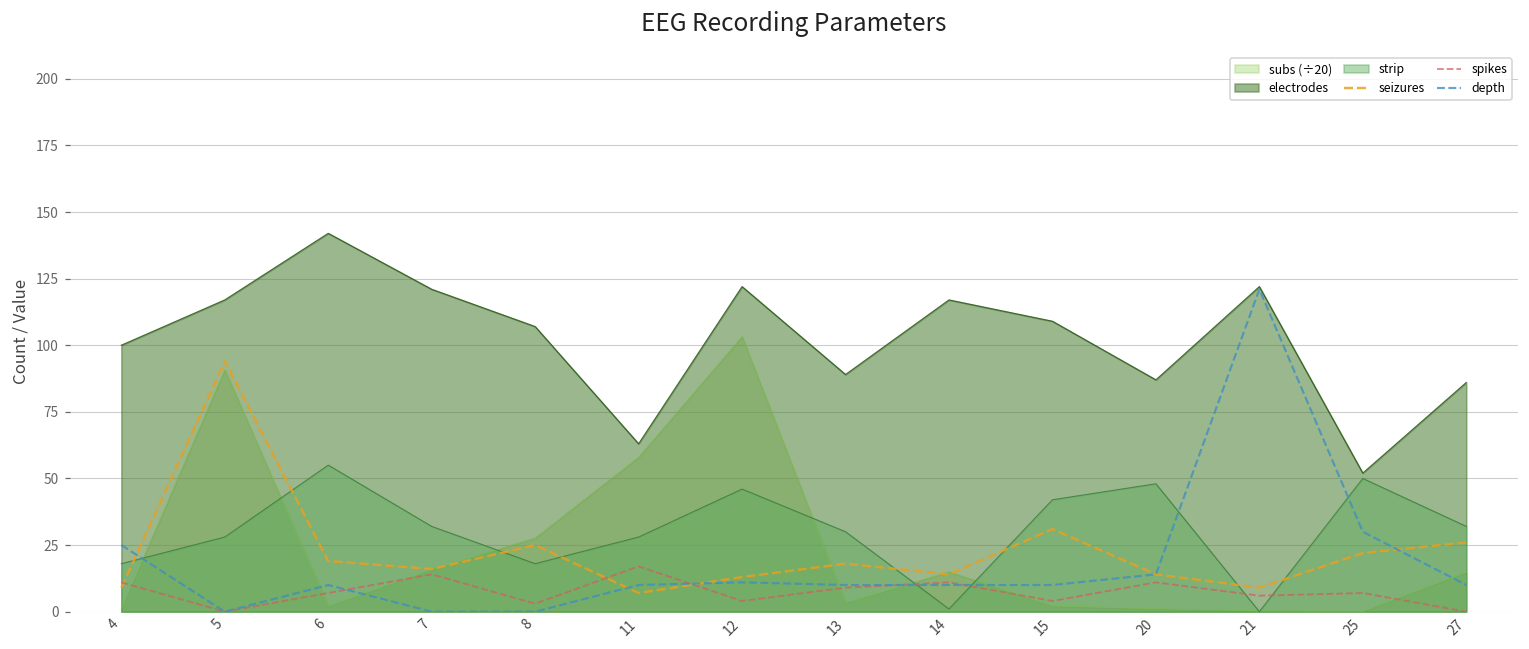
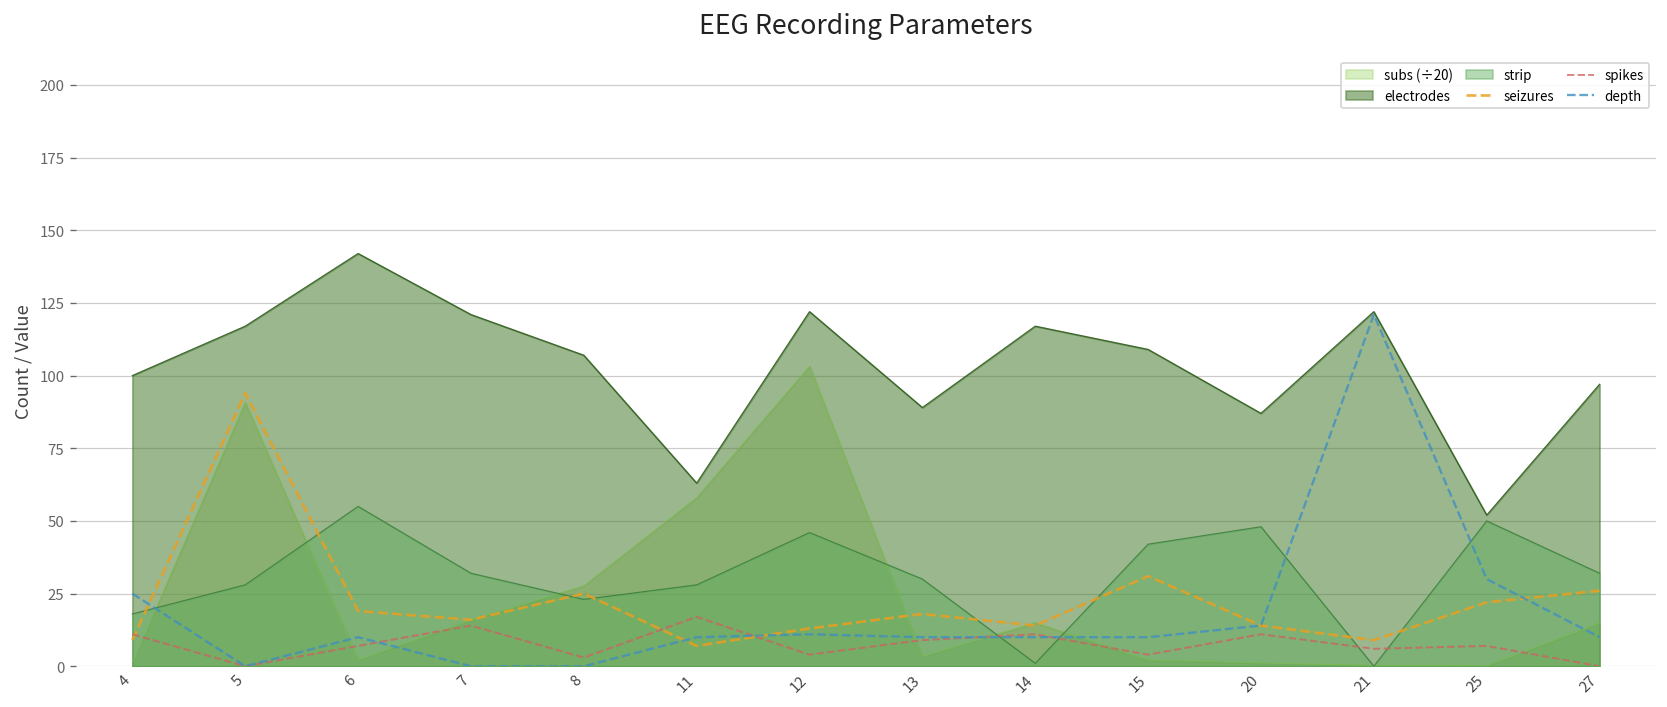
strip, 8: 18 -> 23
electrodes, 27: 86 -> 97
